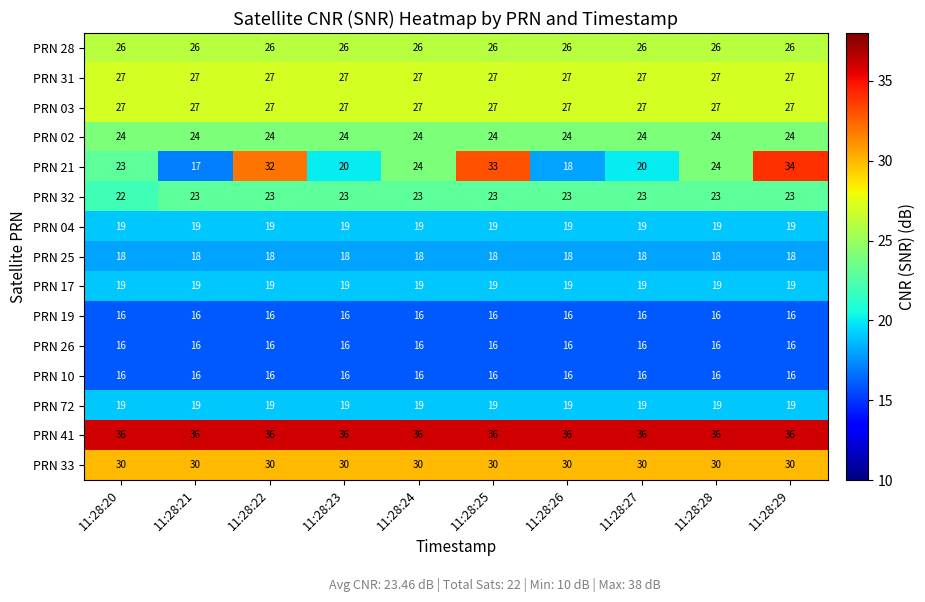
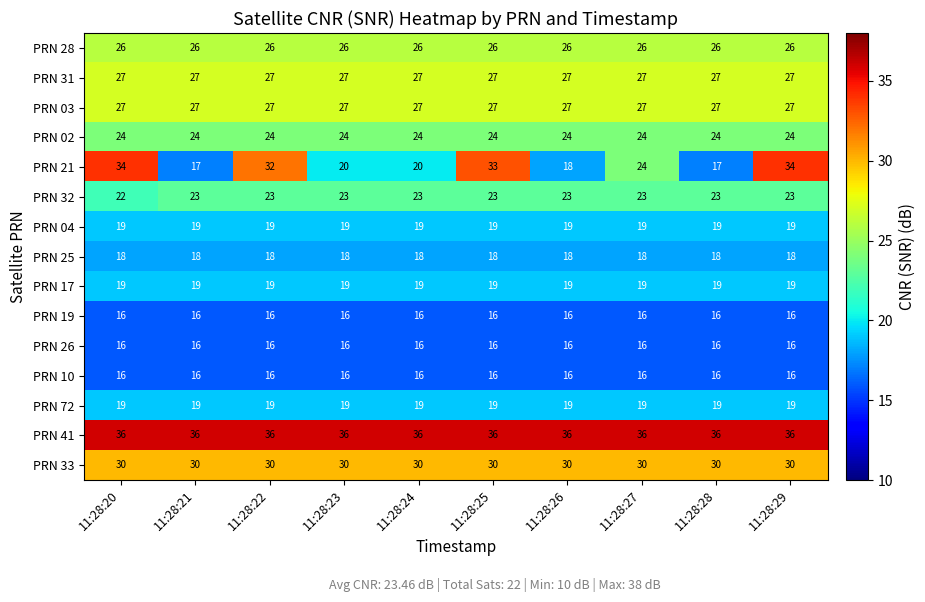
PRN 21, 11:28:20: 23 -> 34
PRN 21, 11:28:24: 24 -> 20
PRN 21, 11:28:27: 20 -> 24
PRN 21, 11:28:28: 24 -> 17
